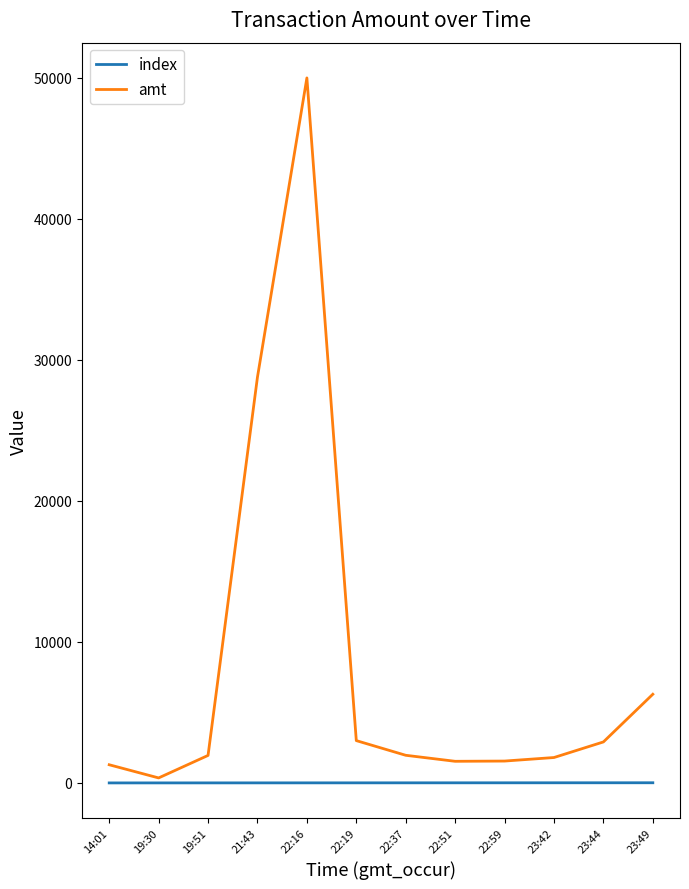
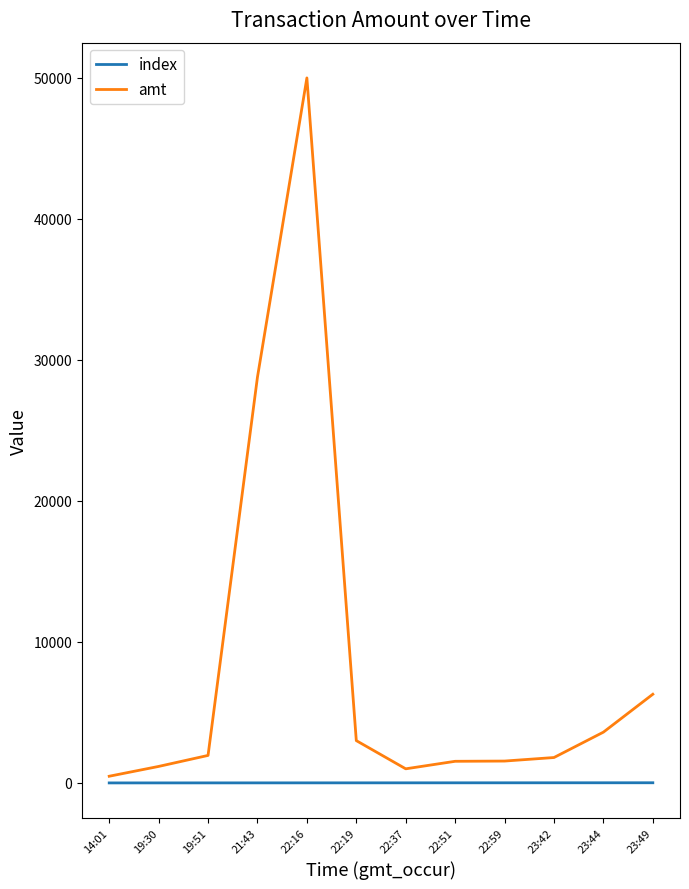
amt, 14:01: 1300 -> 500
amt, 19:30: 400 -> 1200
amt, 22:37: 2000 -> 1000
amt, 23:44: 2900 -> 3600
